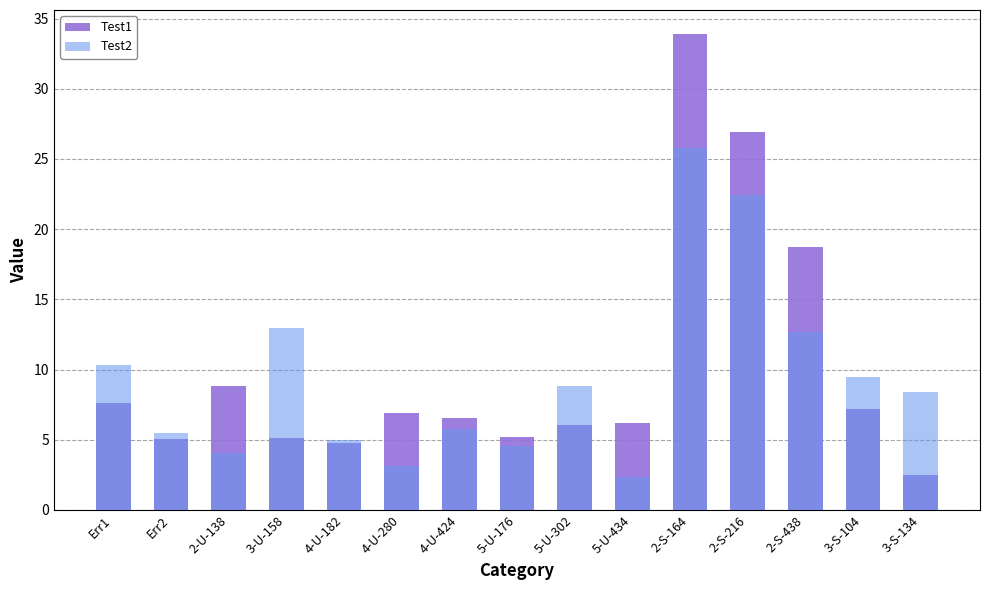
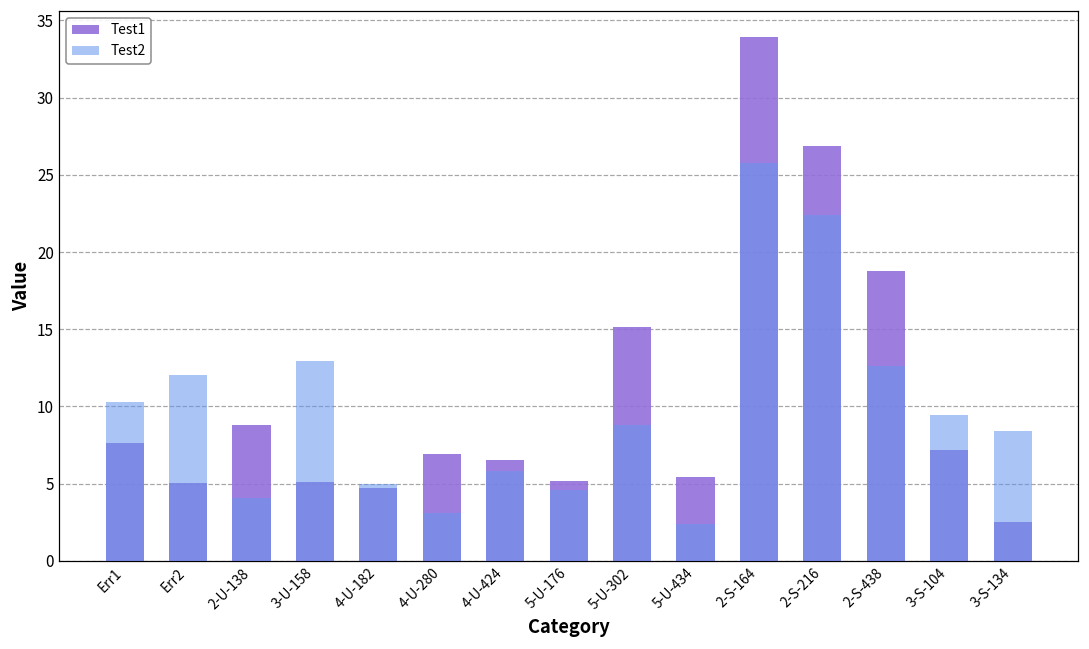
Test2, Err2: 5.5 -> 12.0
Test1, 5-U-302: 6.1 -> 15.2
Test1, 5-U-434: 6.2 -> 5.4
